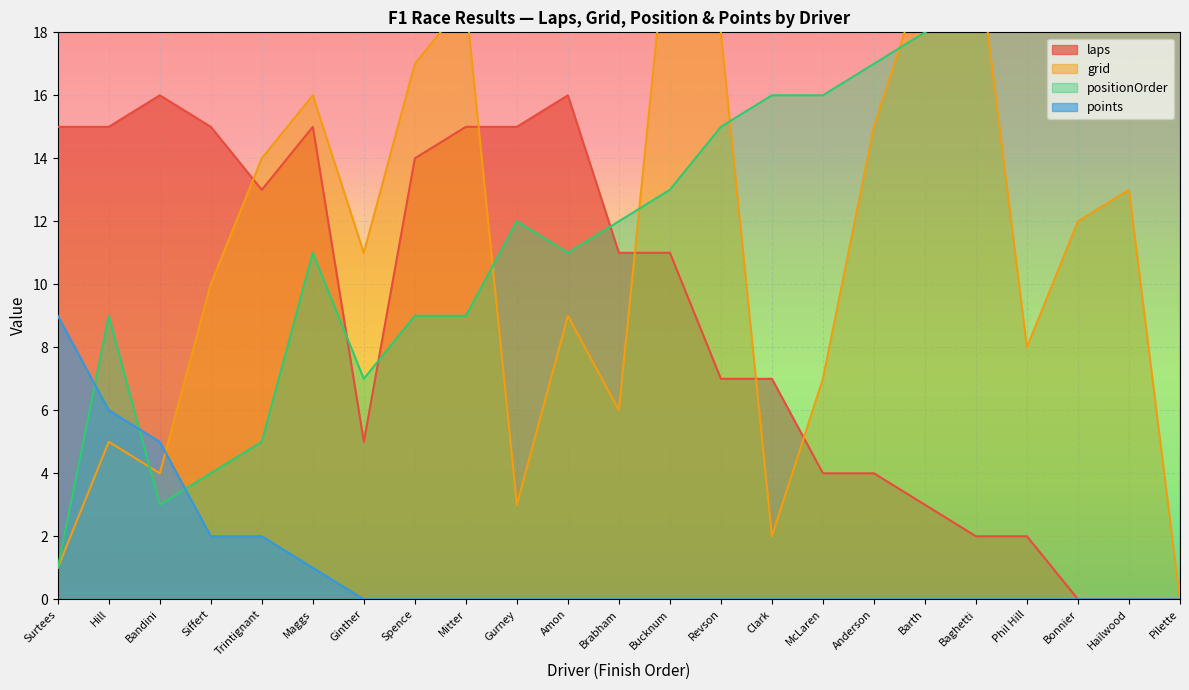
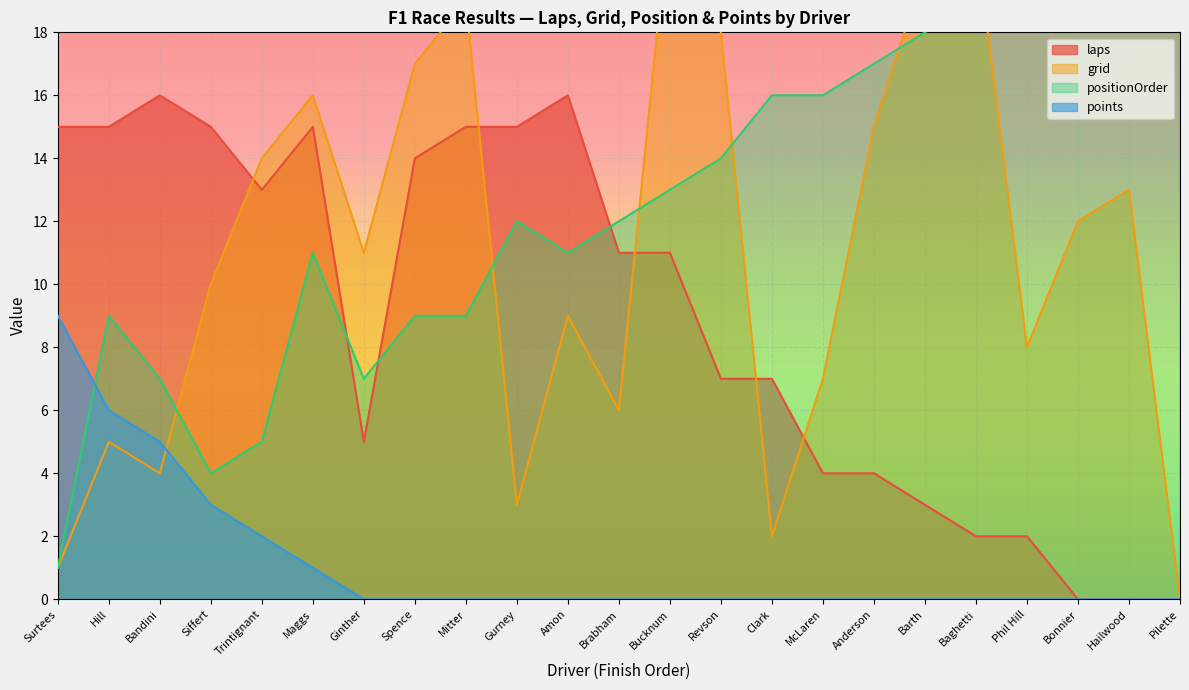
positionOrder, Bandini: 3 -> 7
points, Siffert: 2 -> 3
positionOrder, Revson: 15 -> 14
